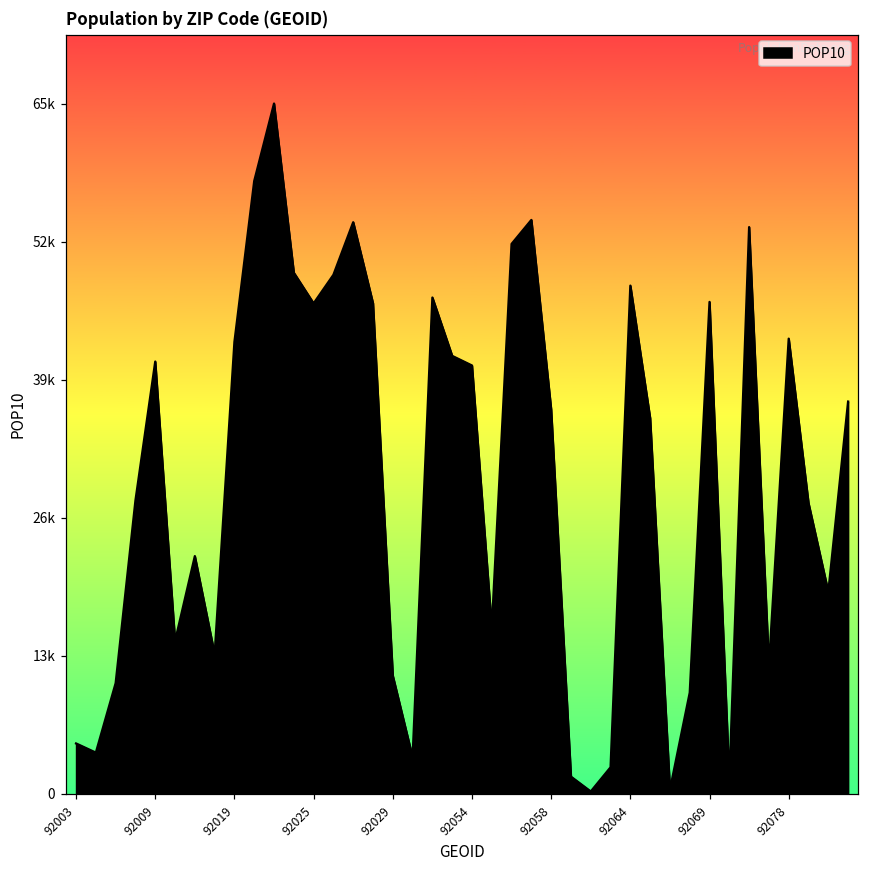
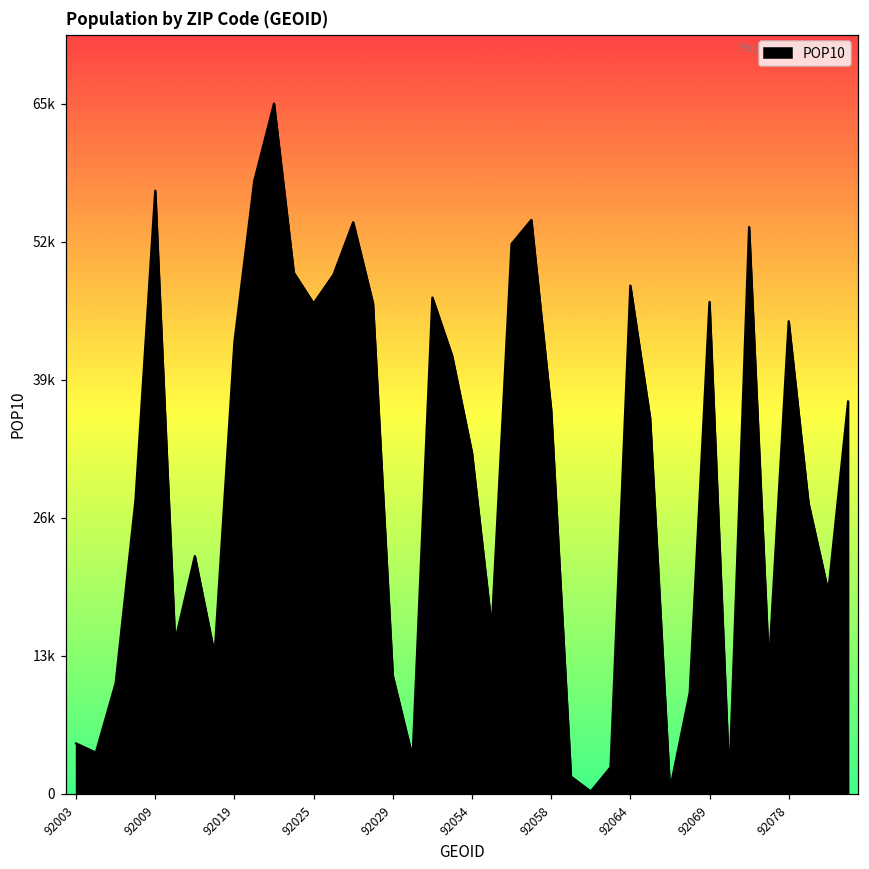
92009: 41000 -> 57000
92054: 40000 -> 32000
92078: 43000 -> 45000
